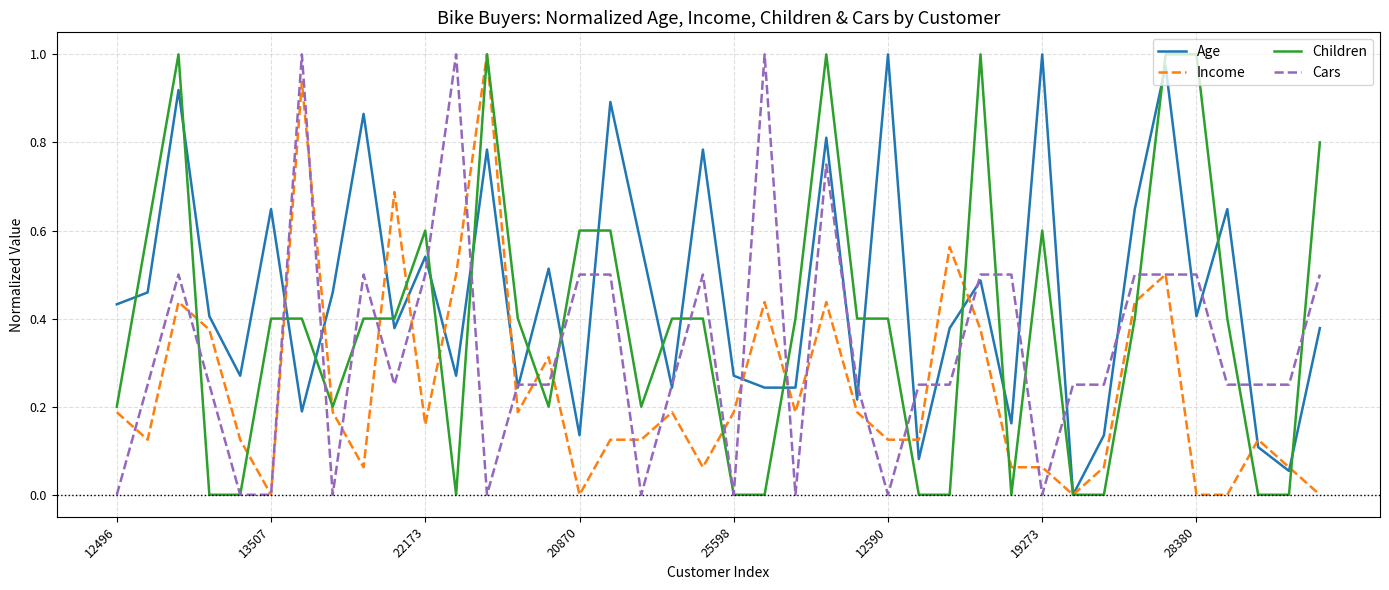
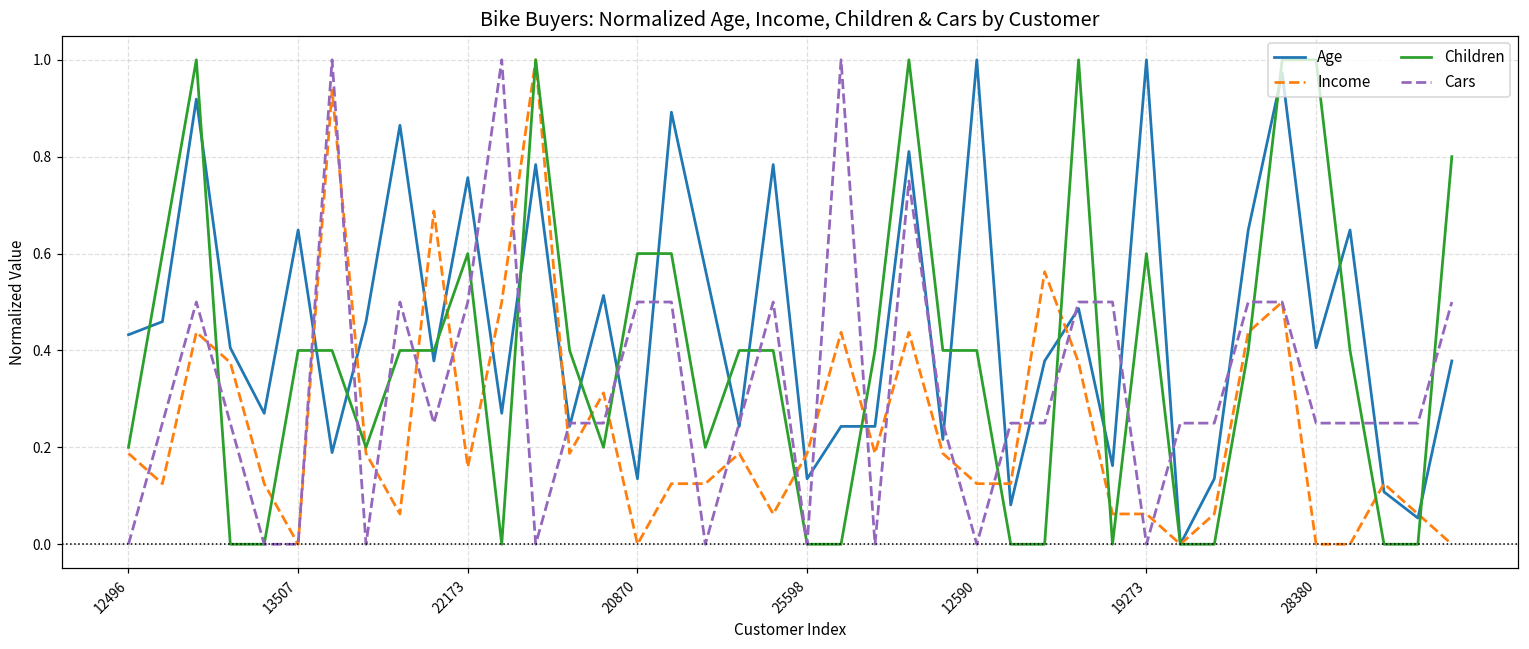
Age, 22173: 0.54 -> 0.76
Age, 25598: 0.27 -> 0.14
Cars, 28380: 0.50 -> 0.25
